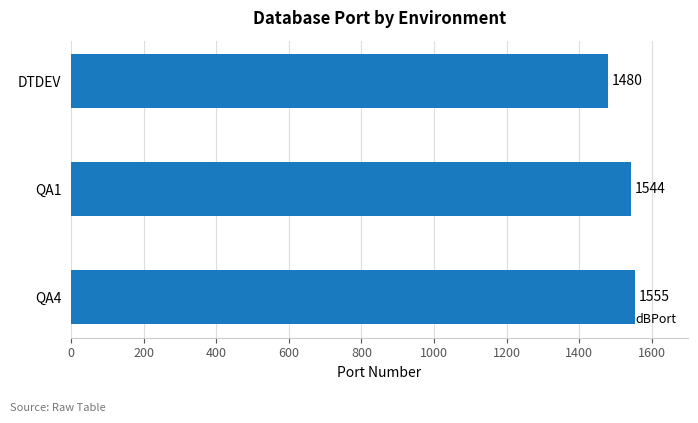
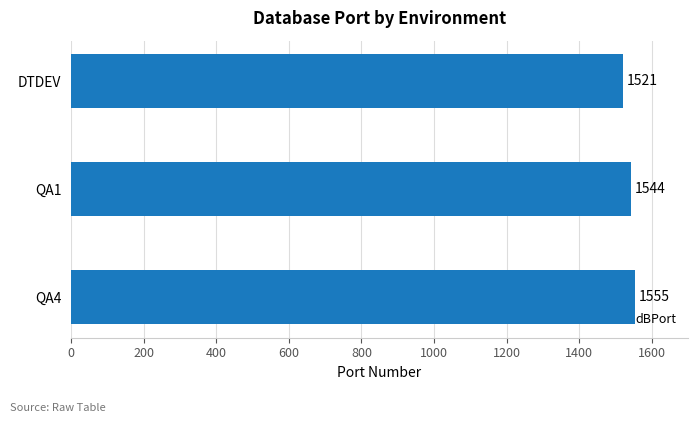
DTDEV: 1480 -> 1521
